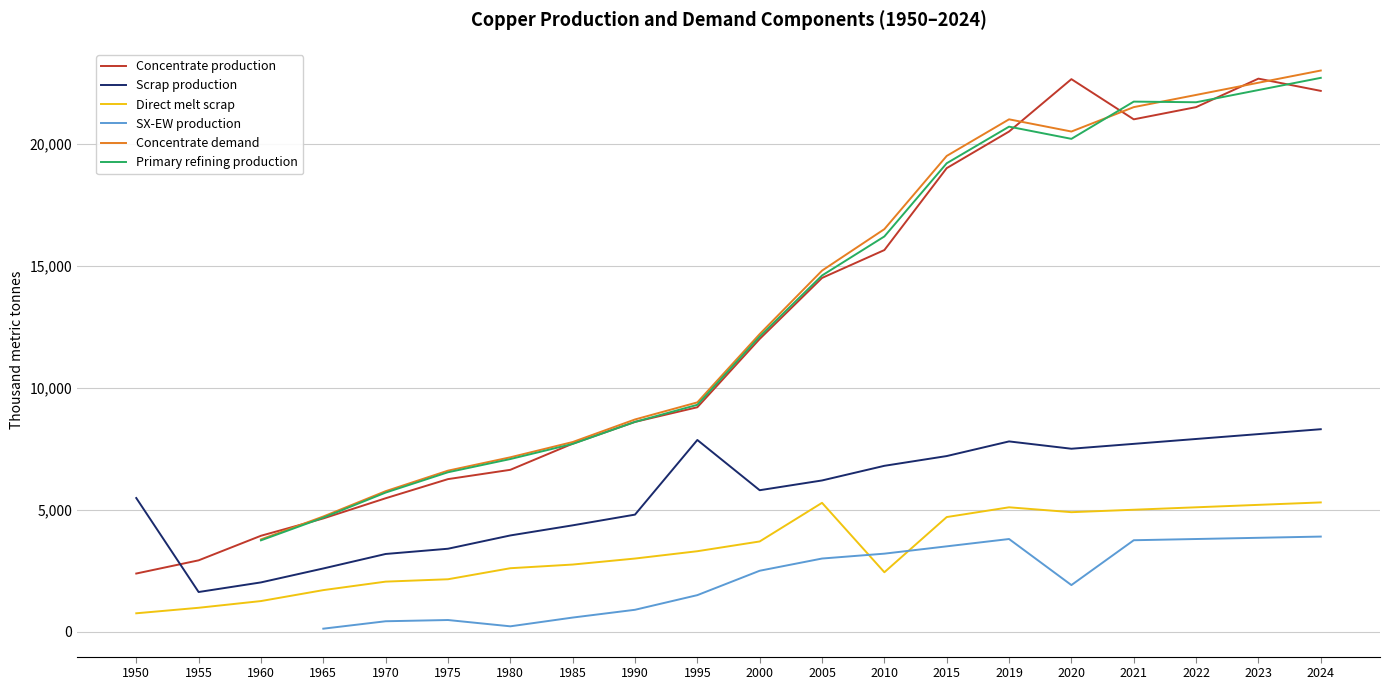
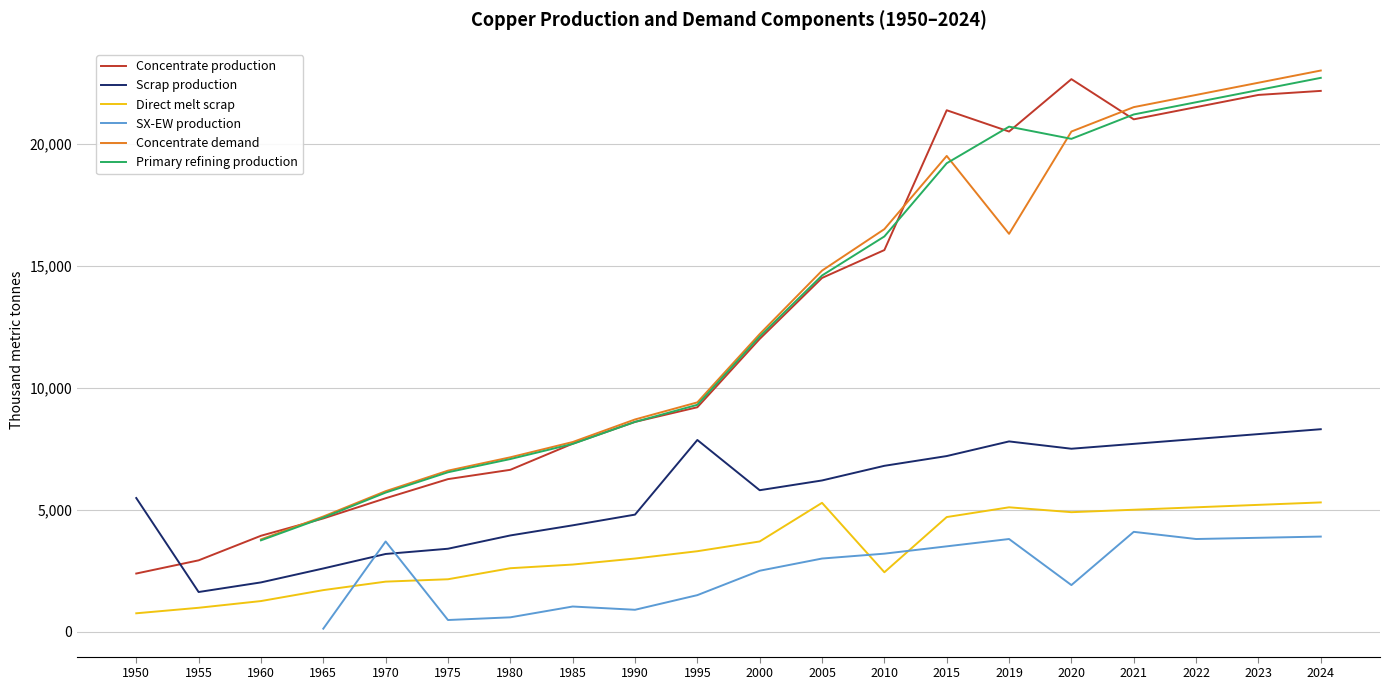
SX-EW production, 1970: 400 -> 3,700
SX-EW production, 1980: 200 -> 600
SX-EW production, 1985: 600 -> 1,000
Concentrate production, 2015: 19,000 -> 21,400
Concentrate demand, 2019: 21,000 -> 16,300
SX-EW production, 2021: 3,800 -> 4,100
Primary refining production, 2021: 21,700 -> 21,200
Concentrate production, 2023: 22,700 -> 22,000
